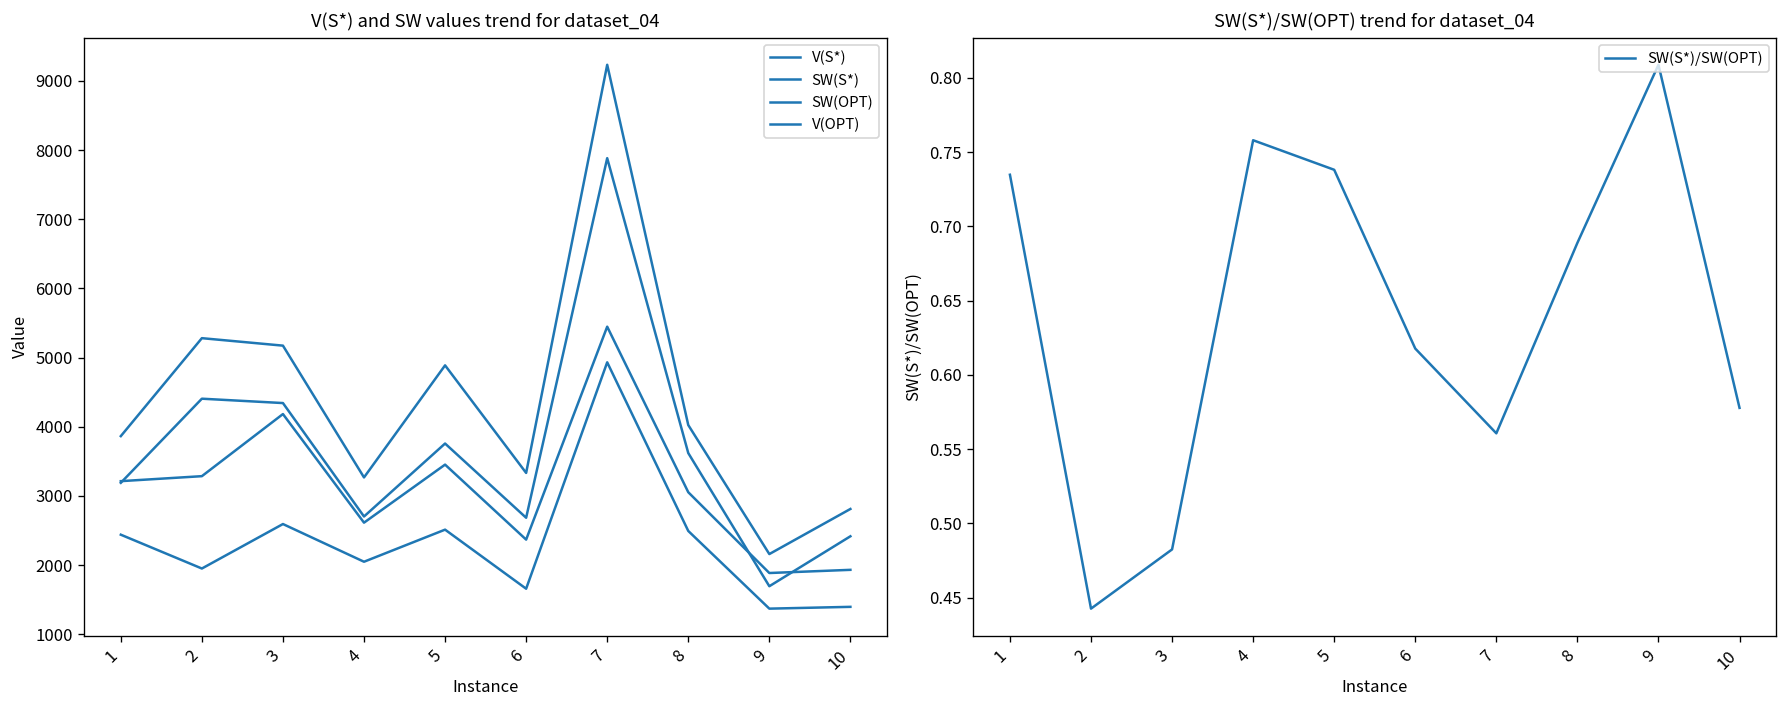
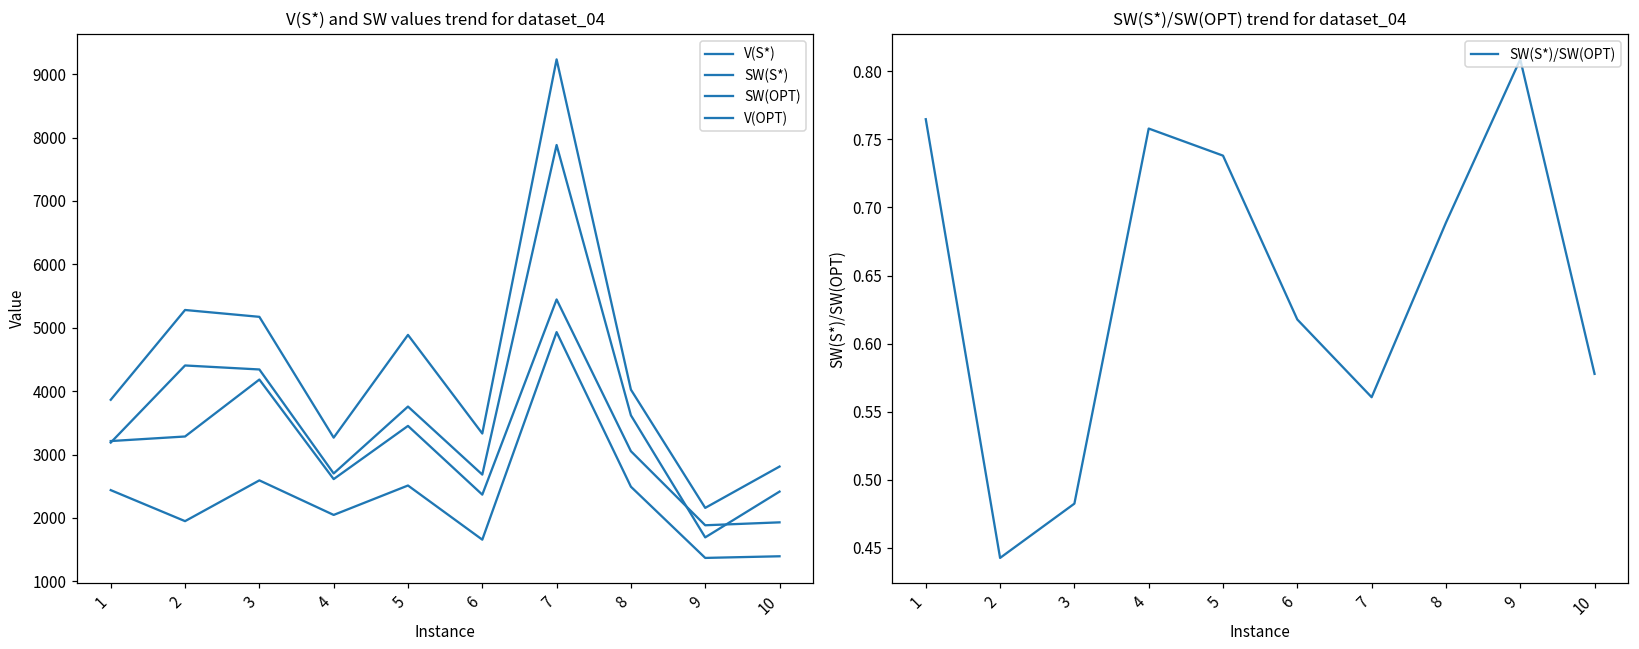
SW(S*)/SW(OPT) trend for dataset_04, 1: 0.735 -> 0.765
